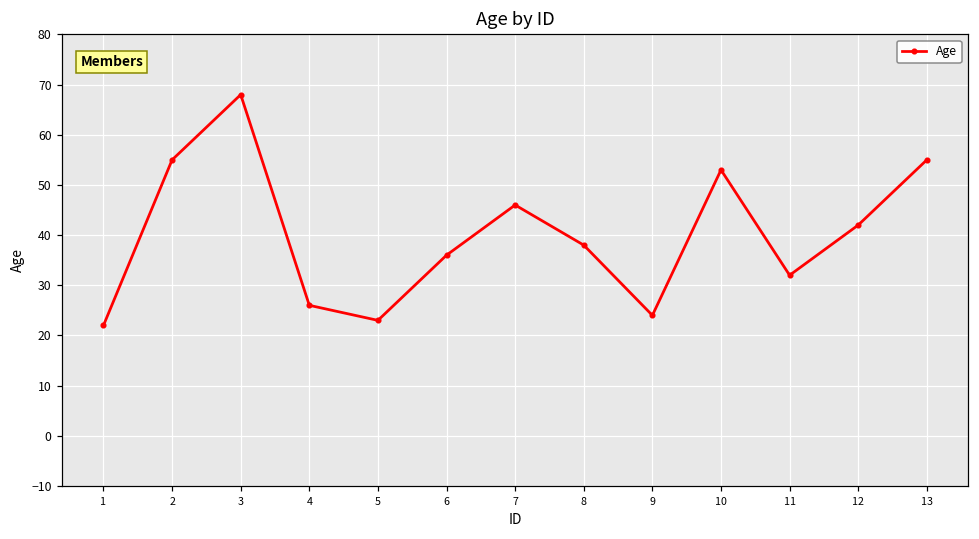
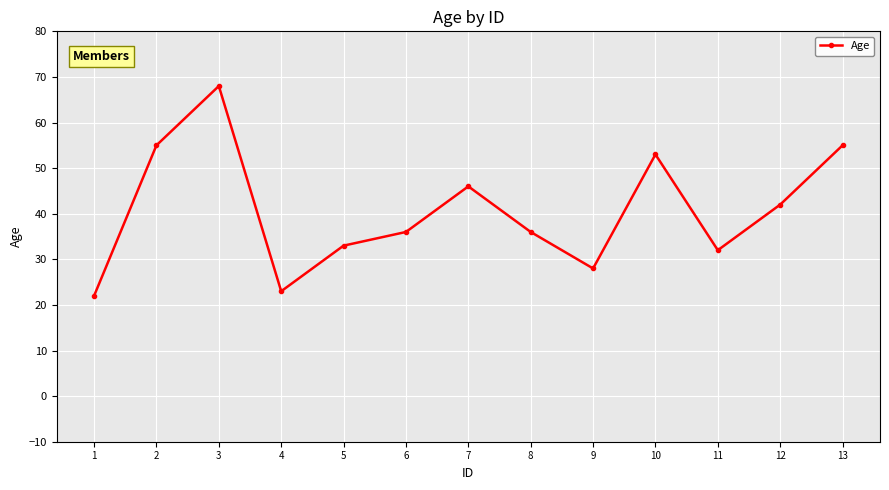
4: 26 -> 23
5: 23 -> 33
8: 38 -> 36
9: 24 -> 28
